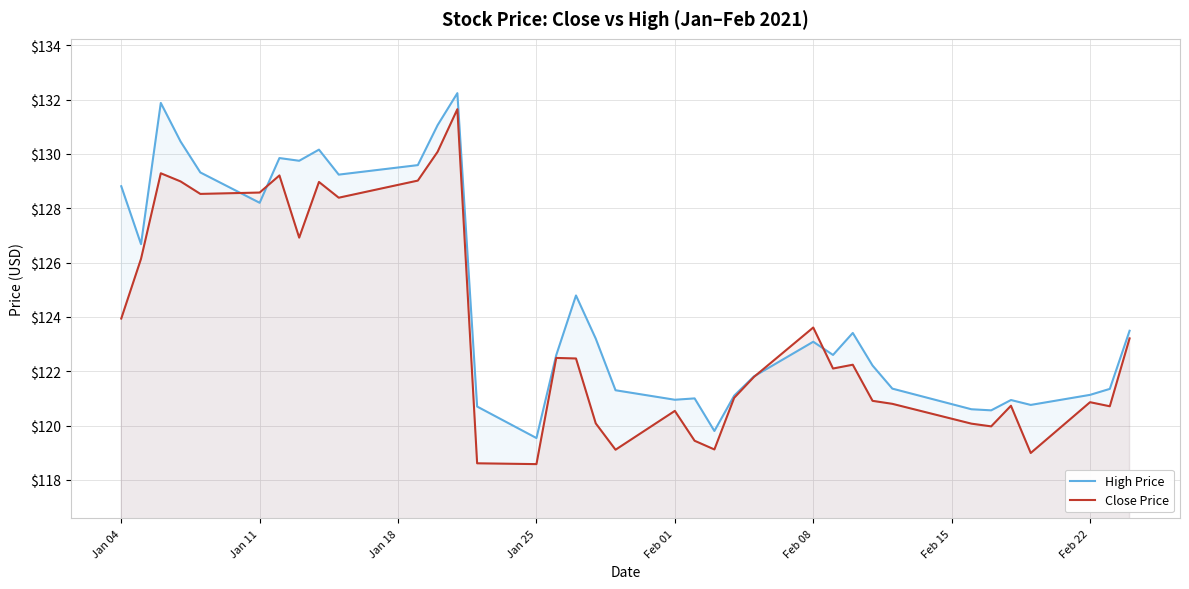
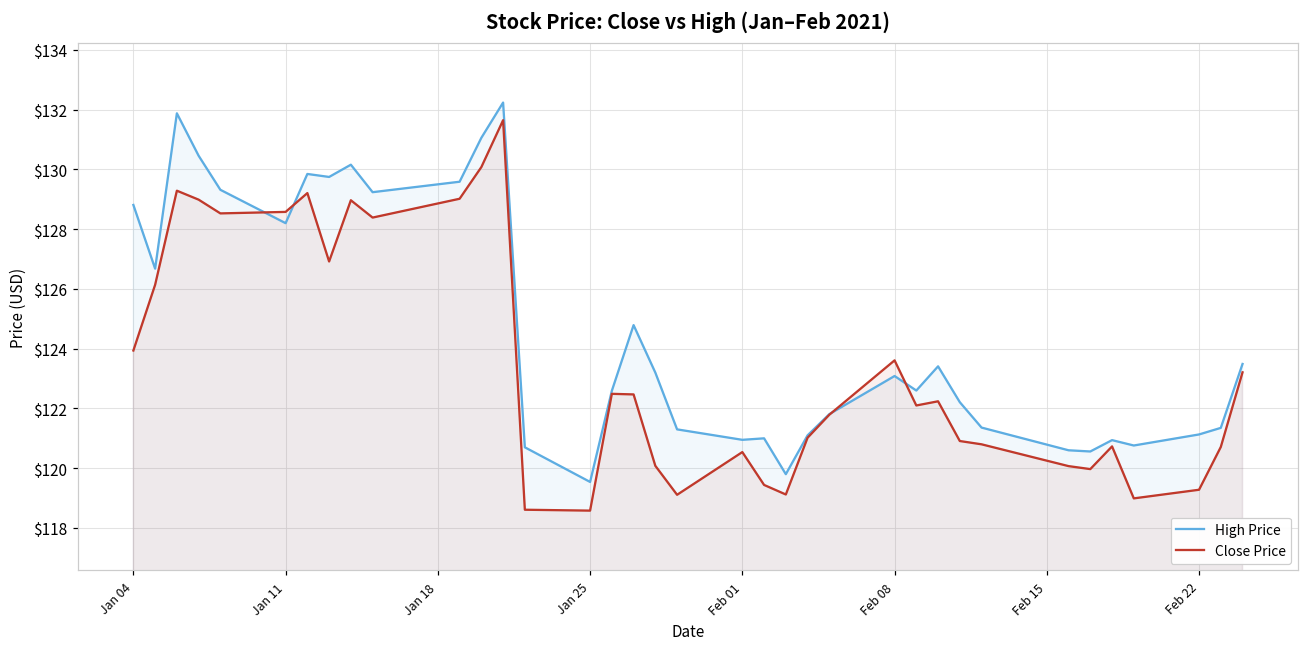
Close Price, Feb 22: $120.9 -> $119.3
